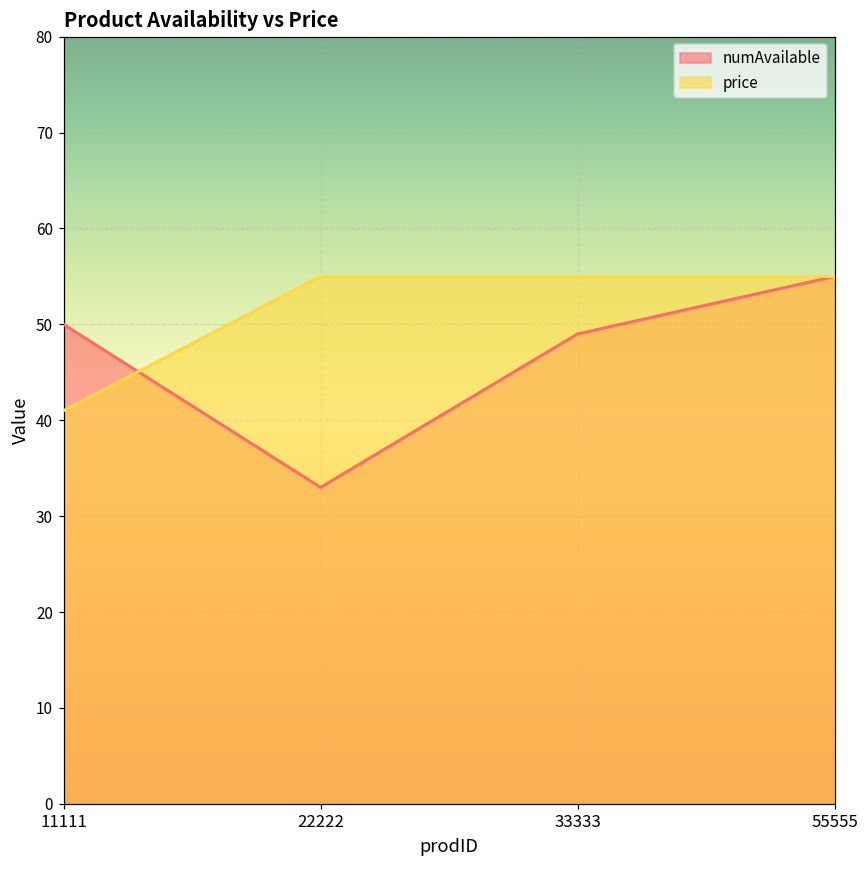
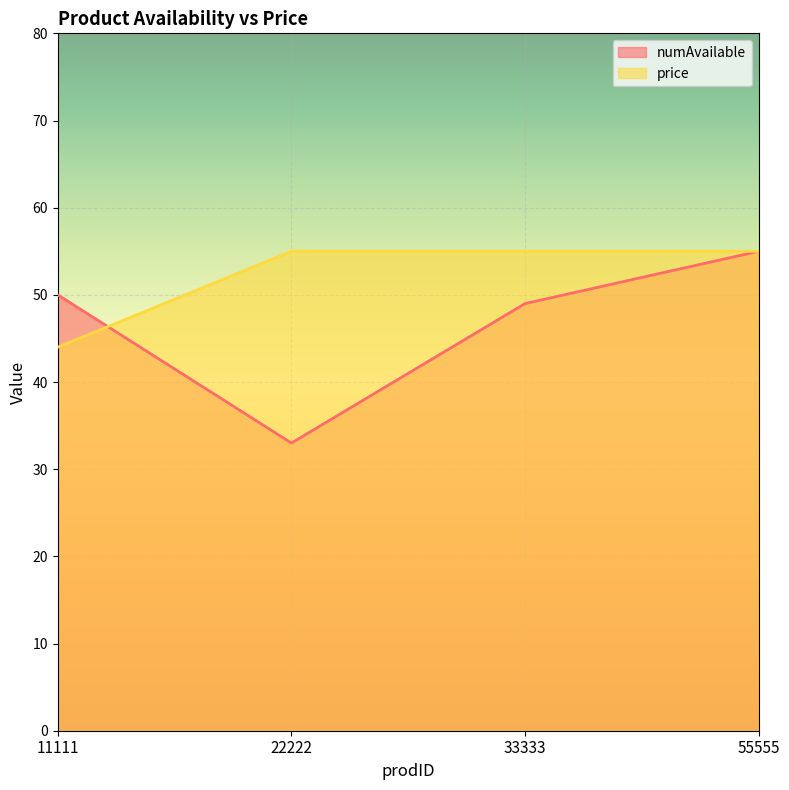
price, 11111: 41 -> 44
